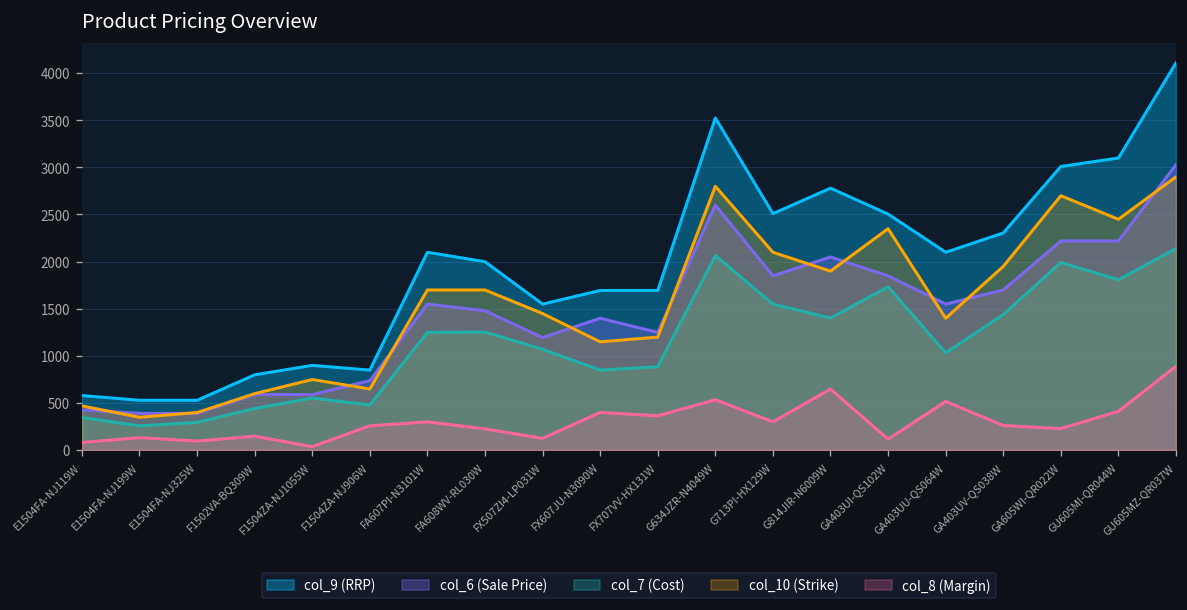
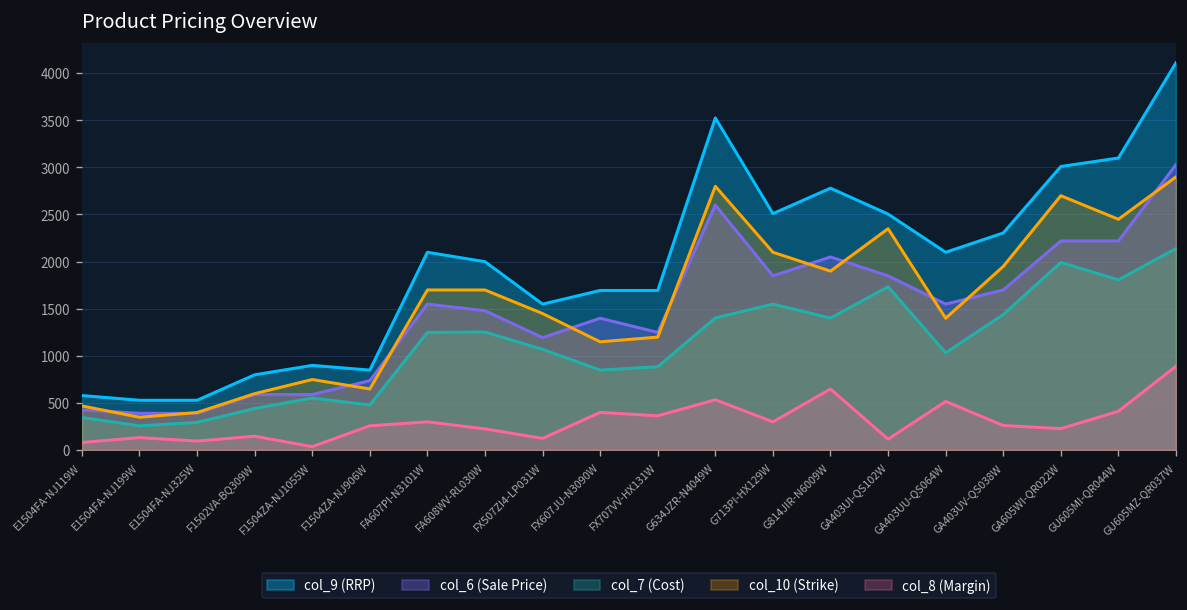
col_7 (Cost), G634JZR-N4049W: 2100 -> 1400
